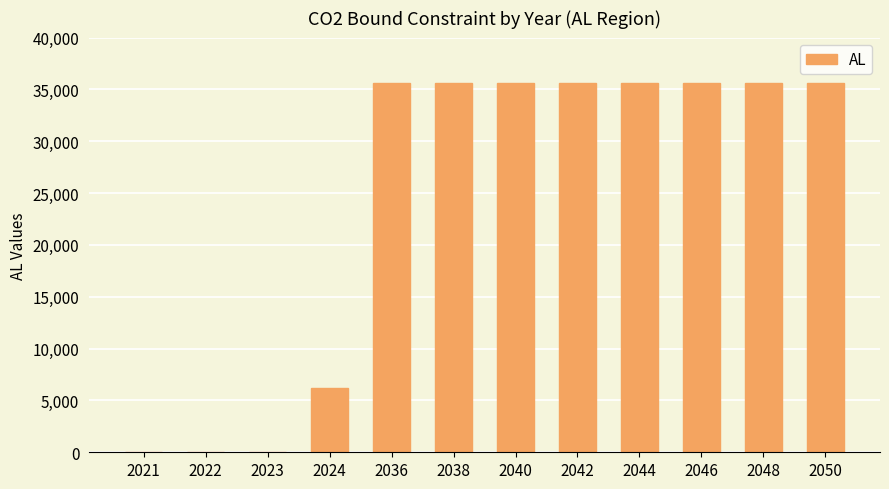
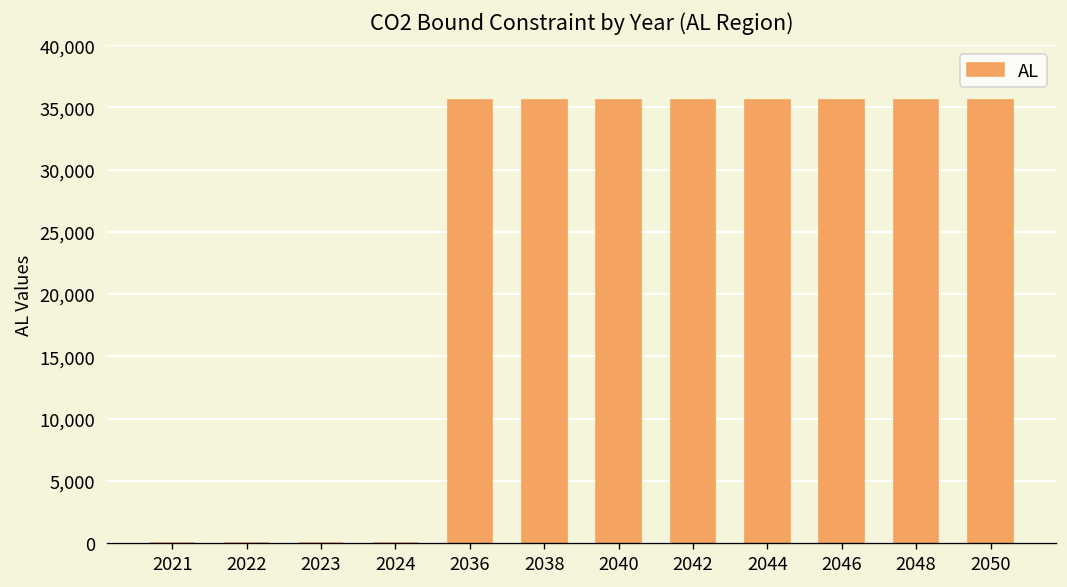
2024: 6,200 -> 0
